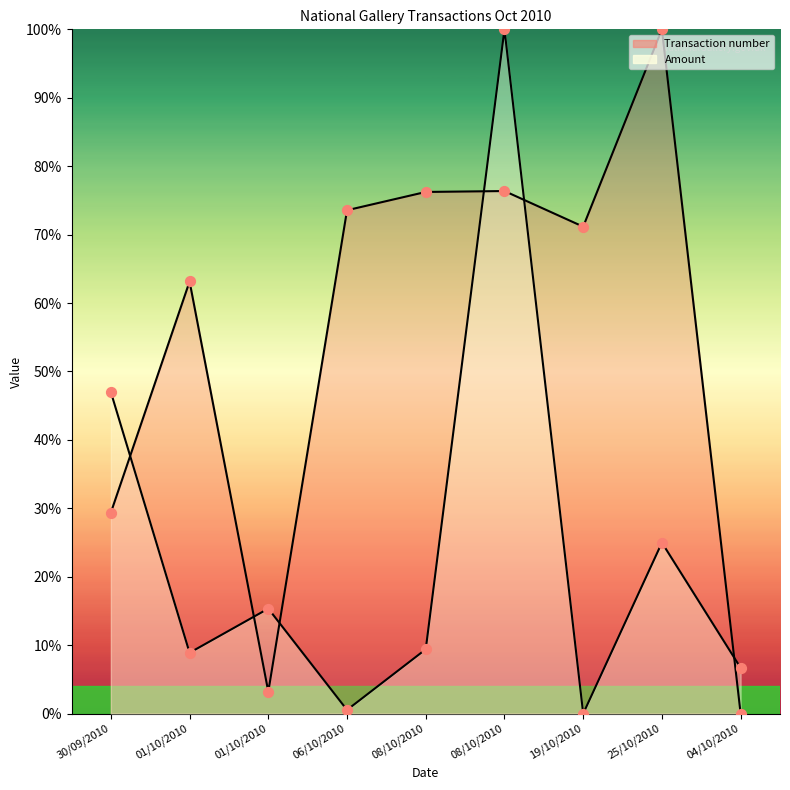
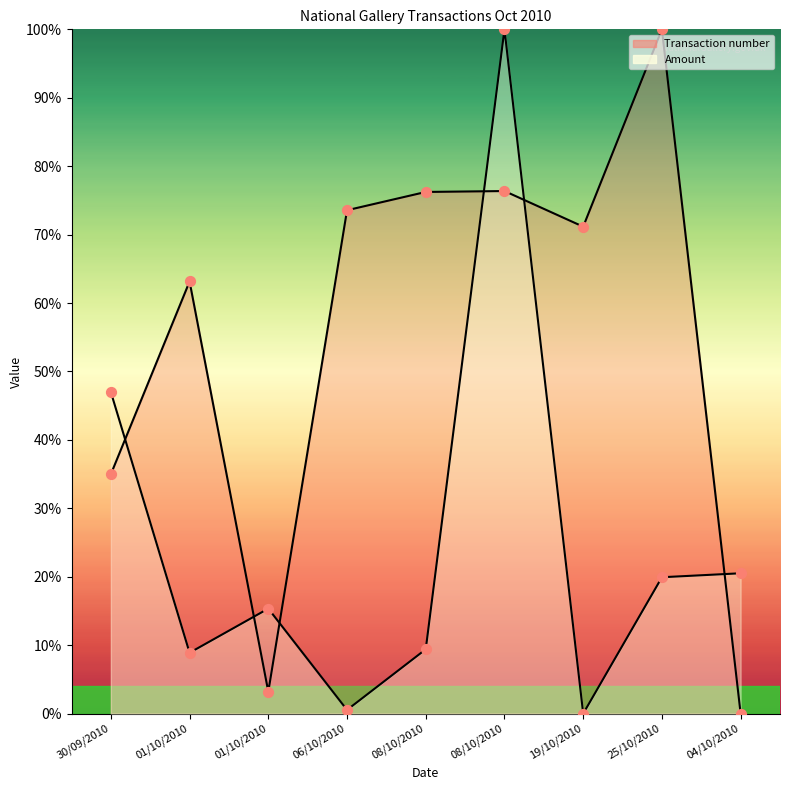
Transaction number, 30/09/2010: 29% -> 35%
Amount, 25/10/2010: 25% -> 20%
Amount, 04/10/2010: 7% -> 21%
